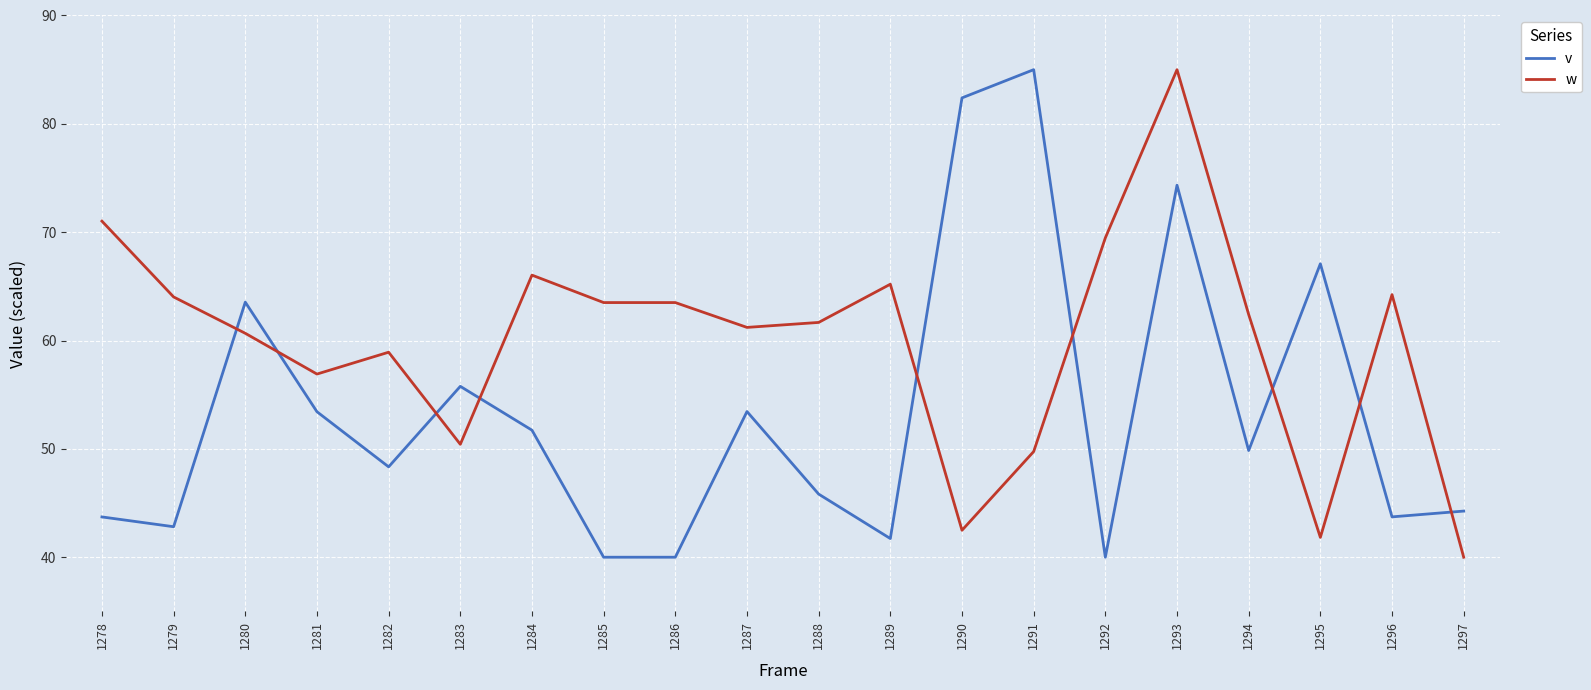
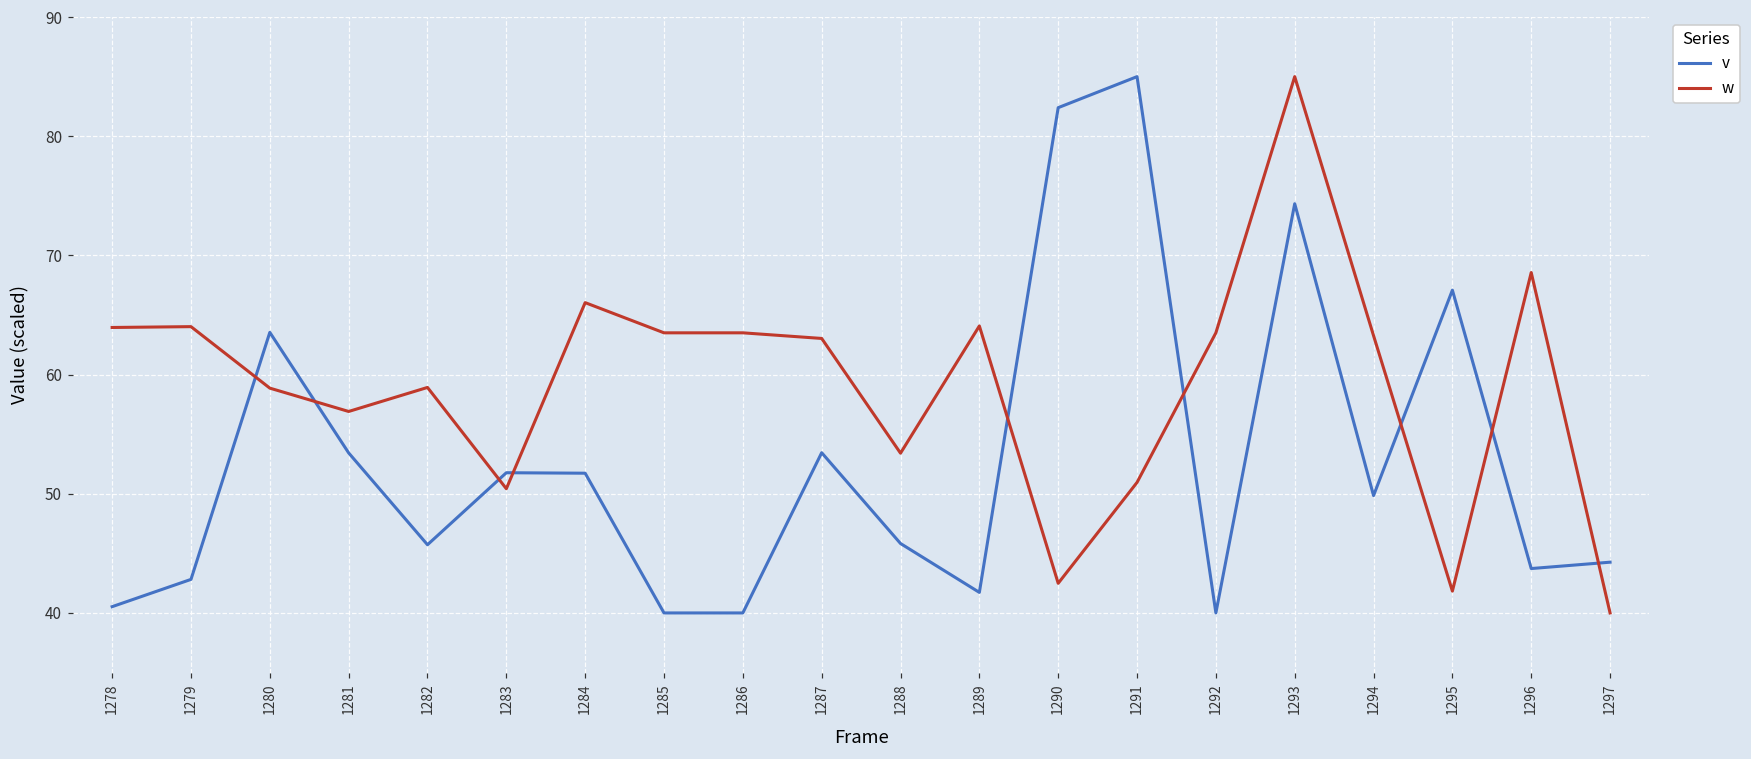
v, 1278: 43.7 -> 40.5
w, 1278: 71.0 -> 64.0
w, 1280: 60.7 -> 58.9
v, 1282: 48.3 -> 45.7
v, 1283: 55.8 -> 51.8
w, 1287: 61.2 -> 63.0
w, 1288: 61.7 -> 53.4
w, 1289: 65.2 -> 64.1
w, 1291: 49.8 -> 51.0
w, 1292: 69.5 -> 63.5
w, 1294: 62.4 -> 63.3
w, 1296: 64.2 -> 68.6
